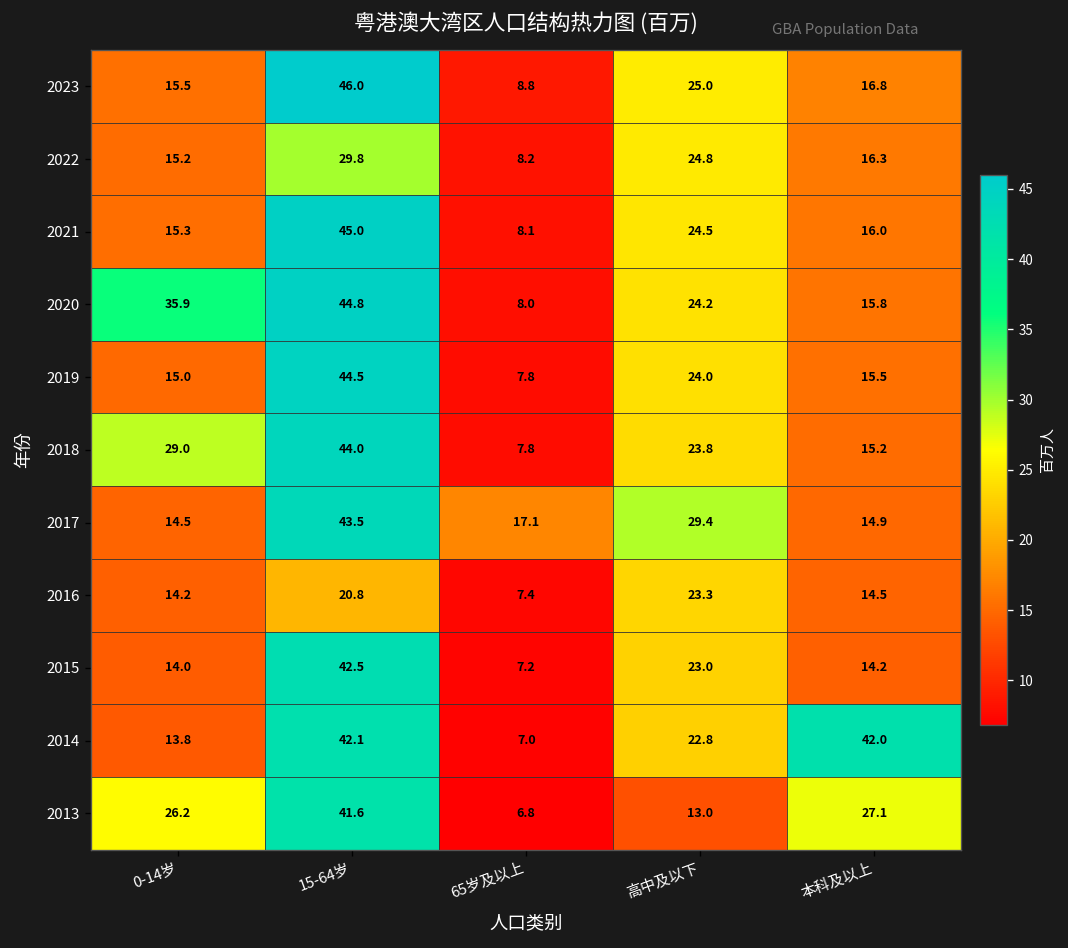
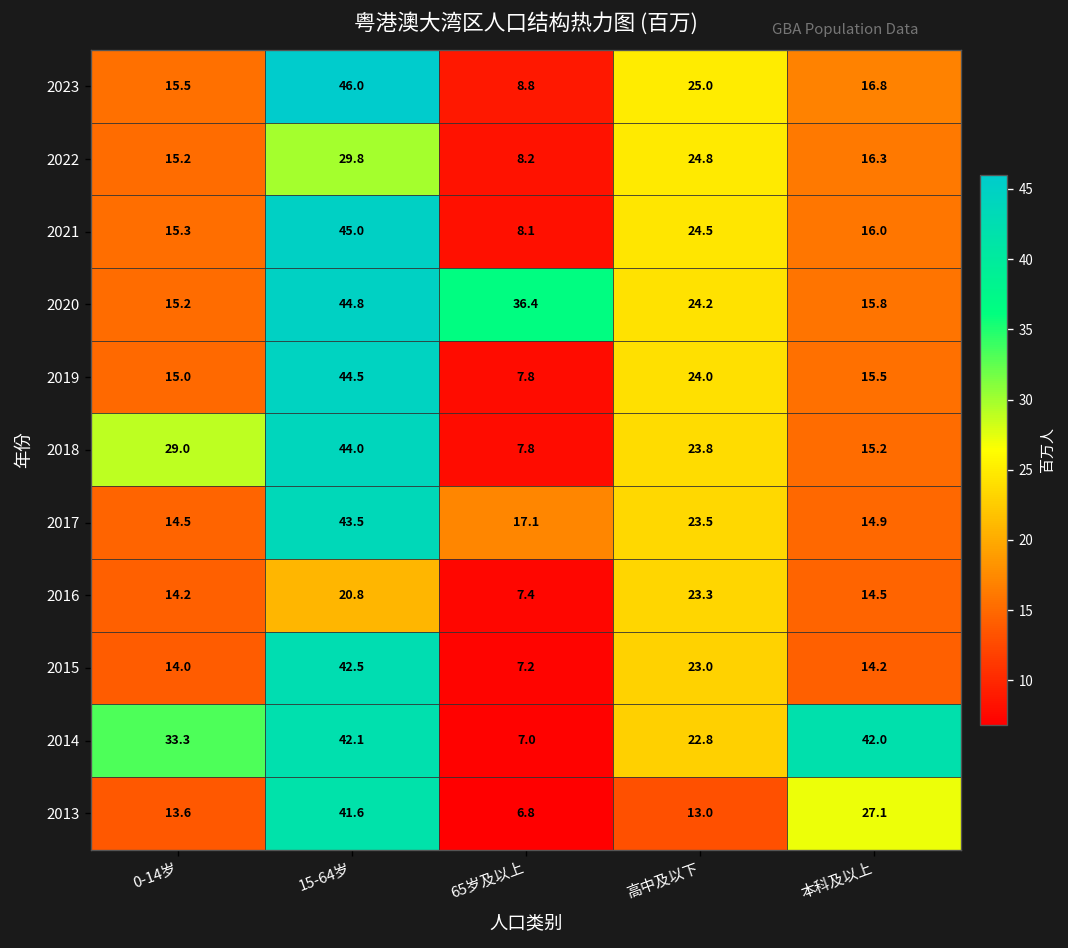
2020, 0-14岁: 35.9 -> 15.2
2020, 65岁及以上: 8.0 -> 36.4
2017, 高中及以下: 29.4 -> 23.5
2014, 0-14岁: 13.8 -> 33.3
2013, 0-14岁: 26.2 -> 13.6
